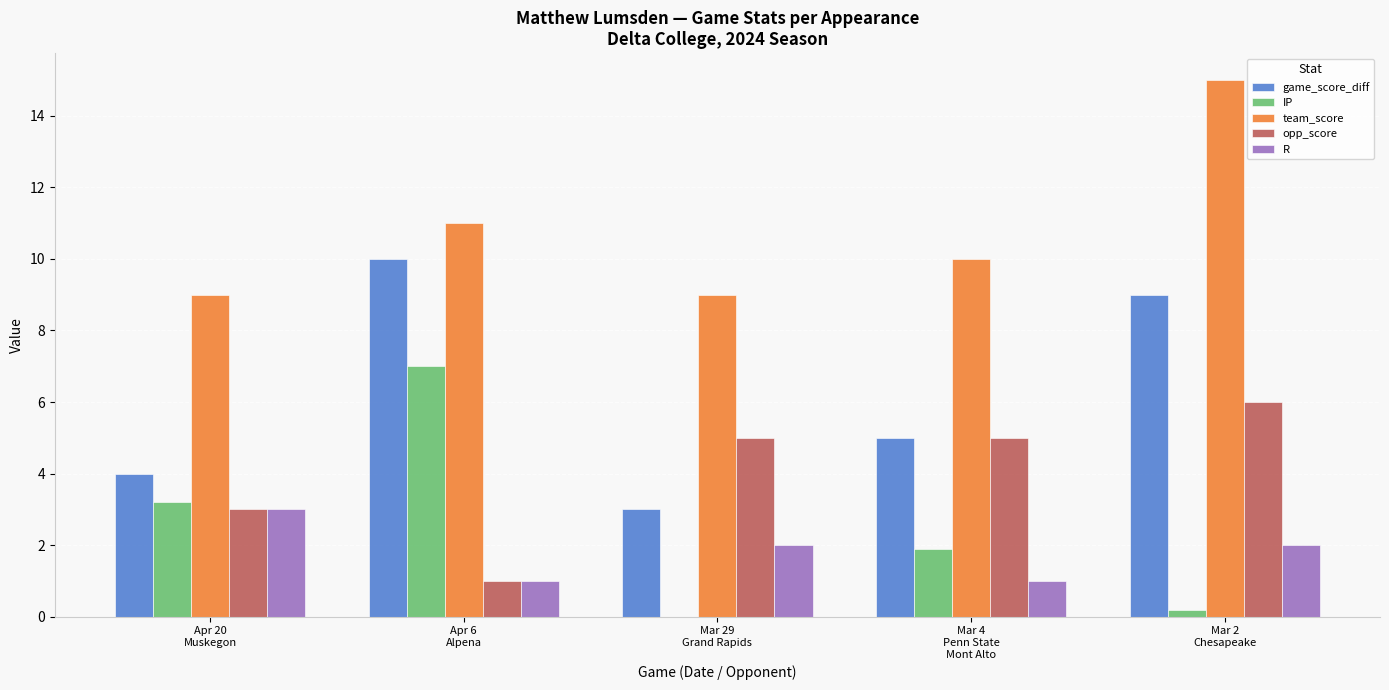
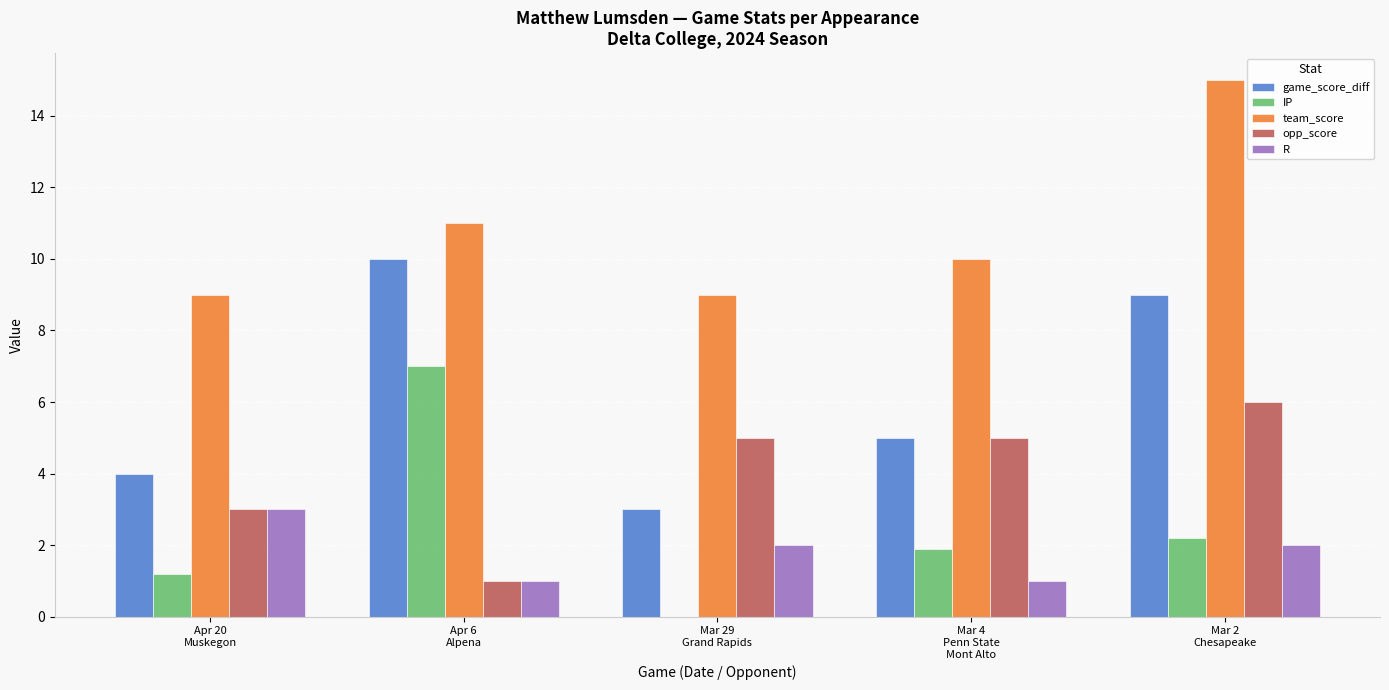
IP, Apr 20 Muskegon: 3.2 -> 1.2
IP, Mar 2 Chesapeake: 0.2 -> 2.2
